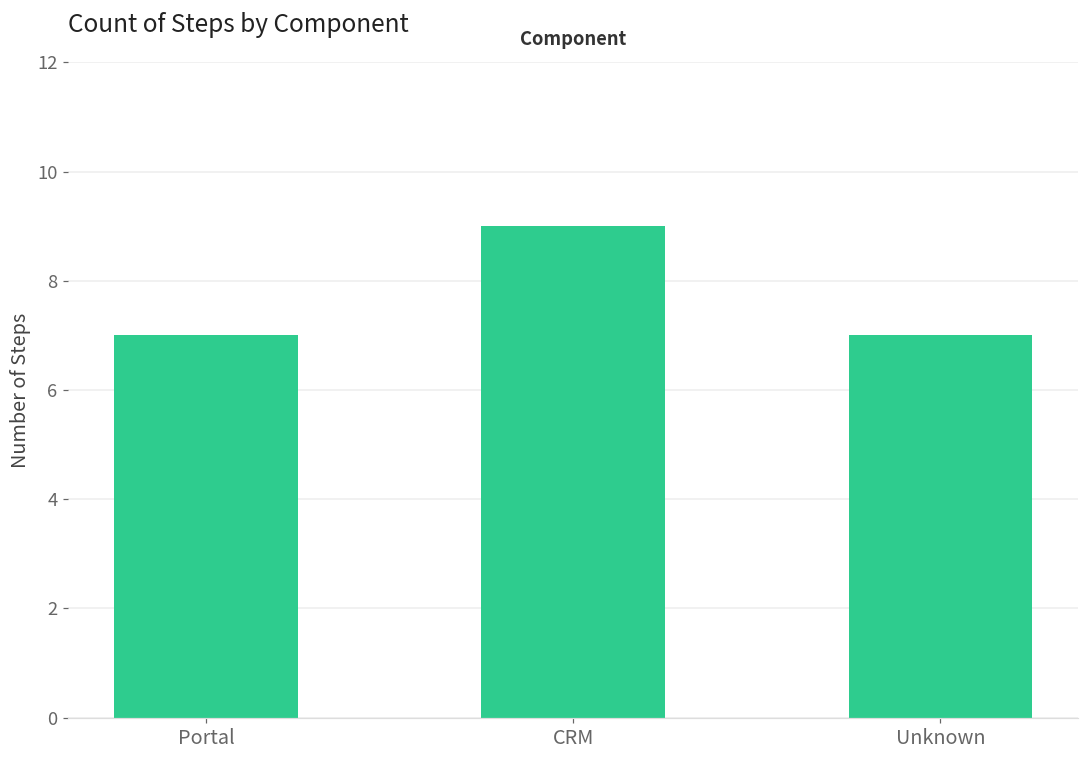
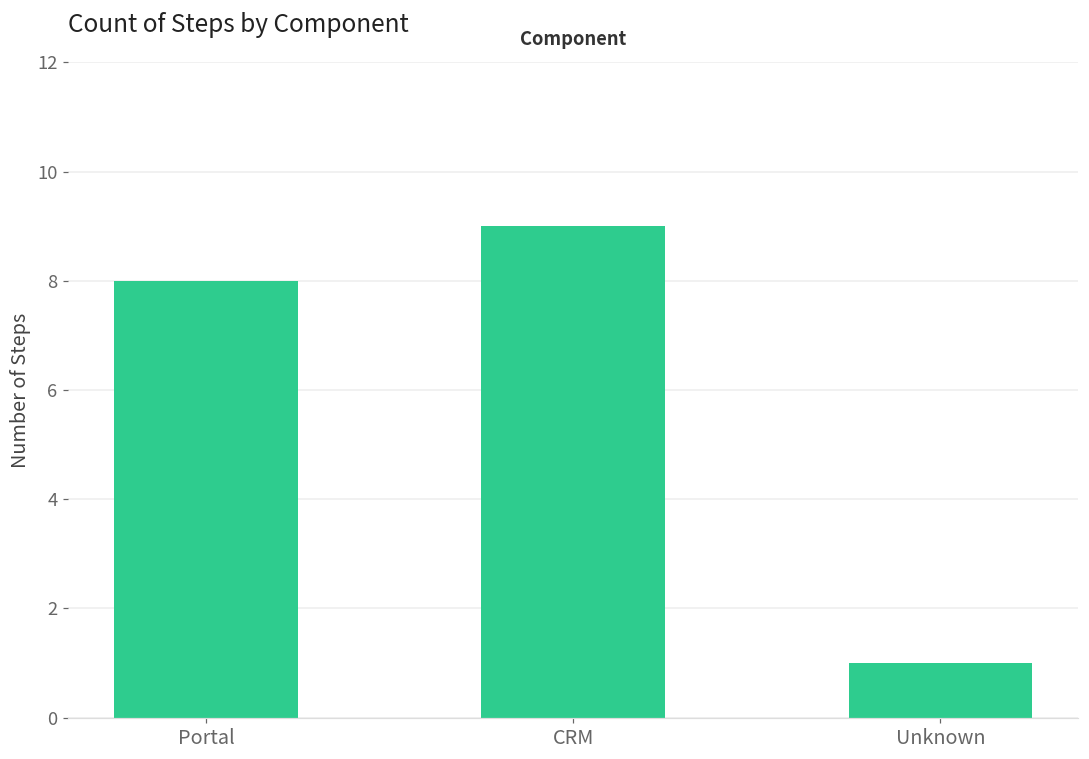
Portal: 7 -> 8
Unknown: 7 -> 1
